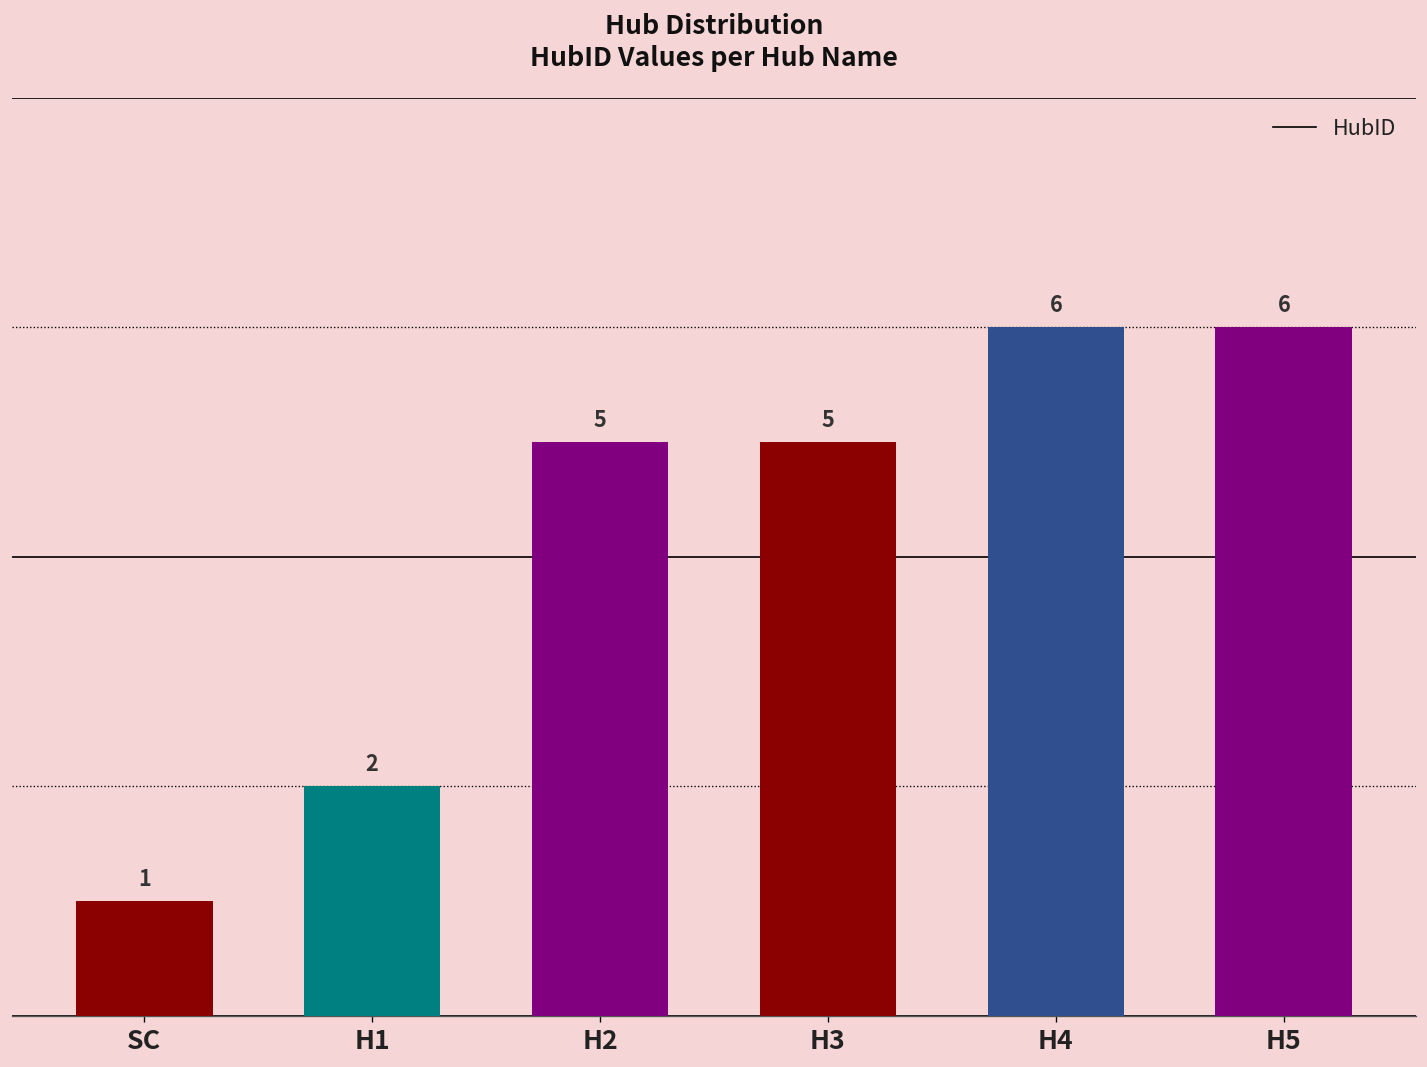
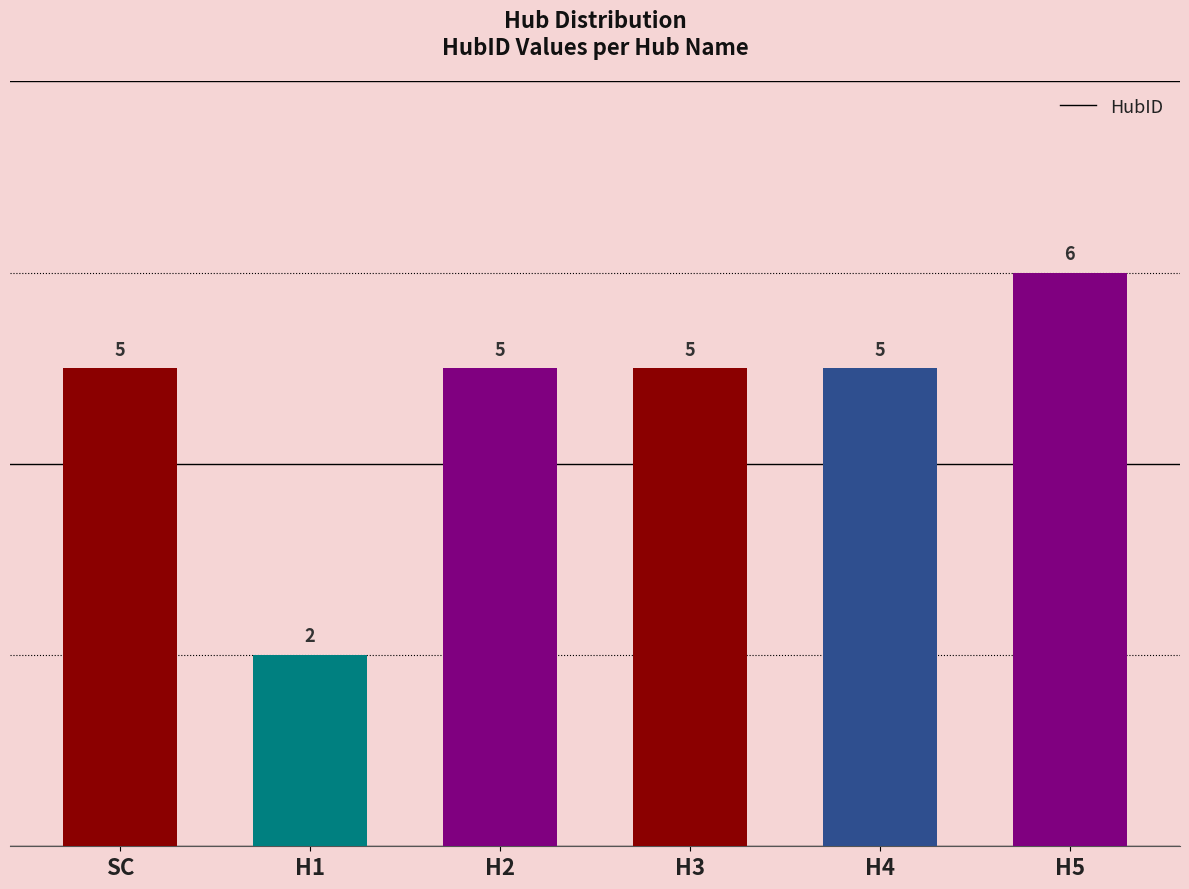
SC: 1 -> 5
H4: 6 -> 5
